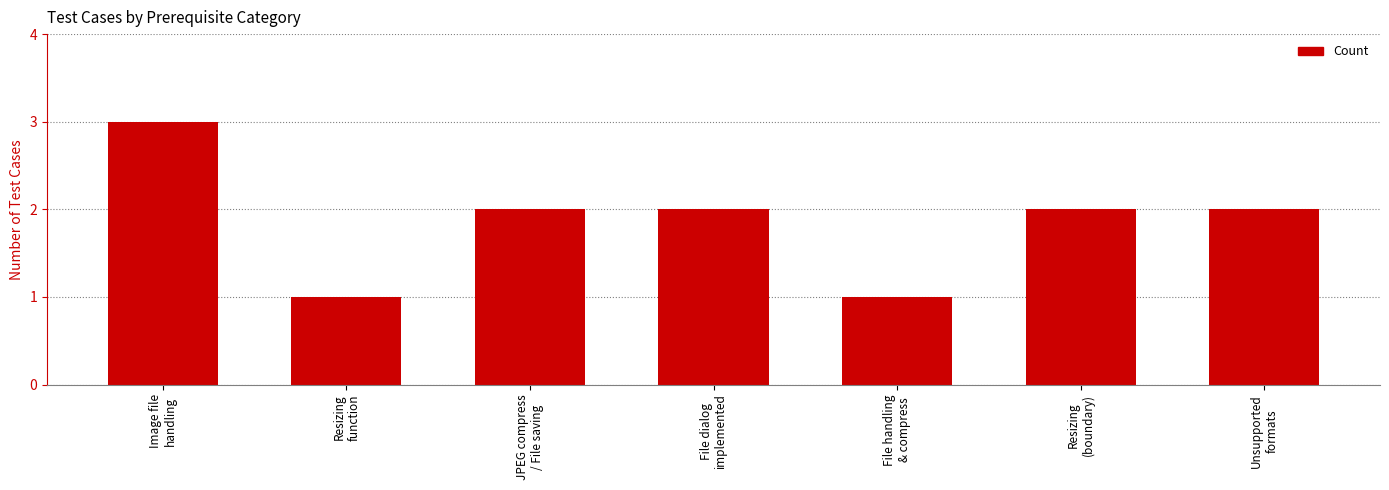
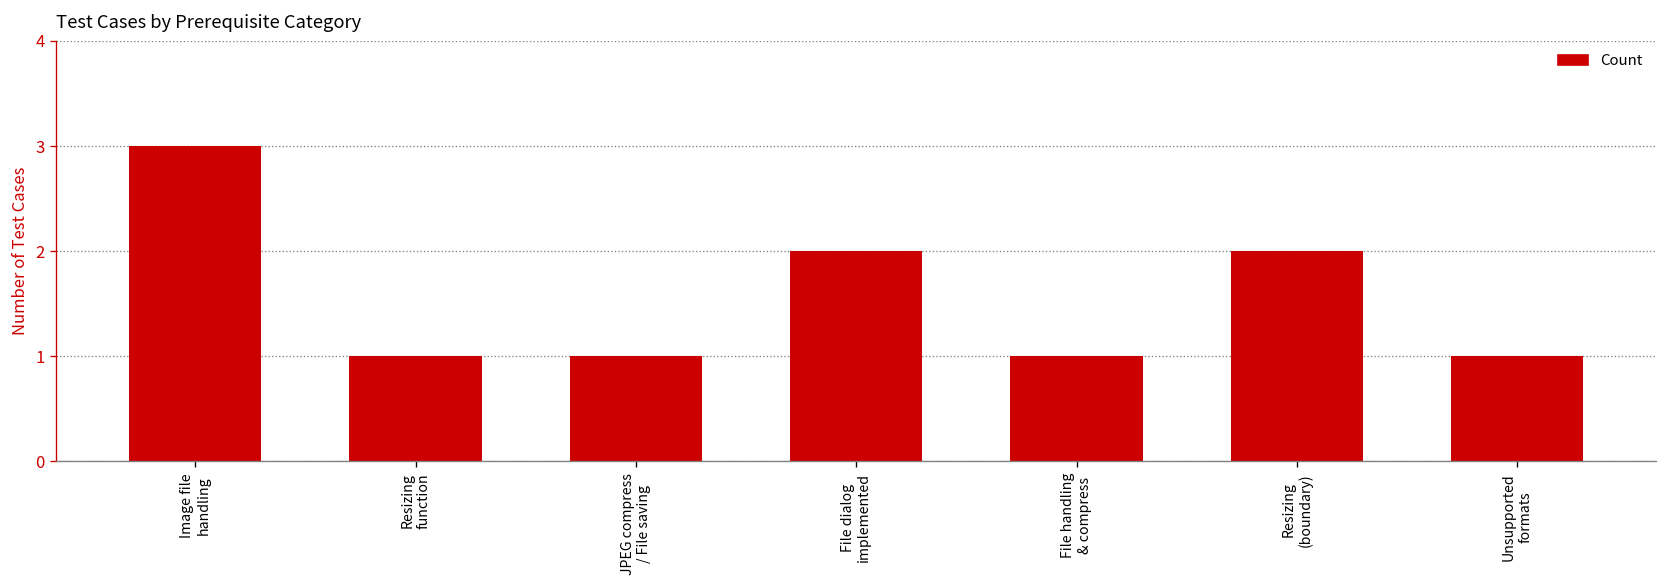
JPEG compress / File saving: 2 -> 1
Unsupported formats: 2 -> 1
